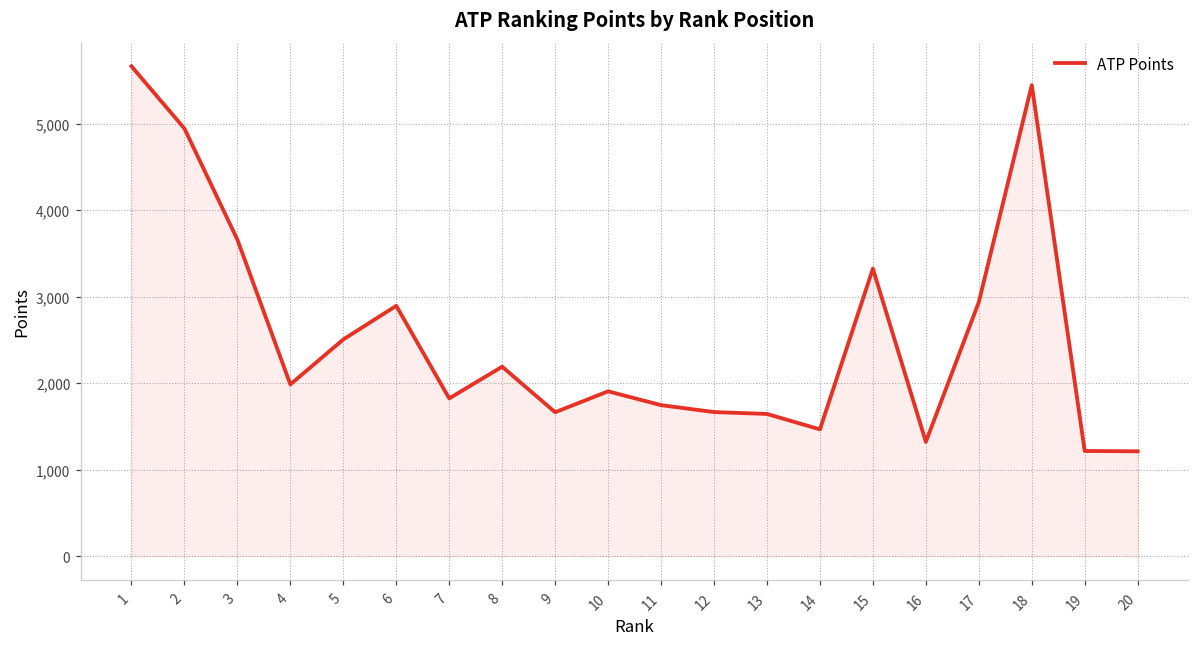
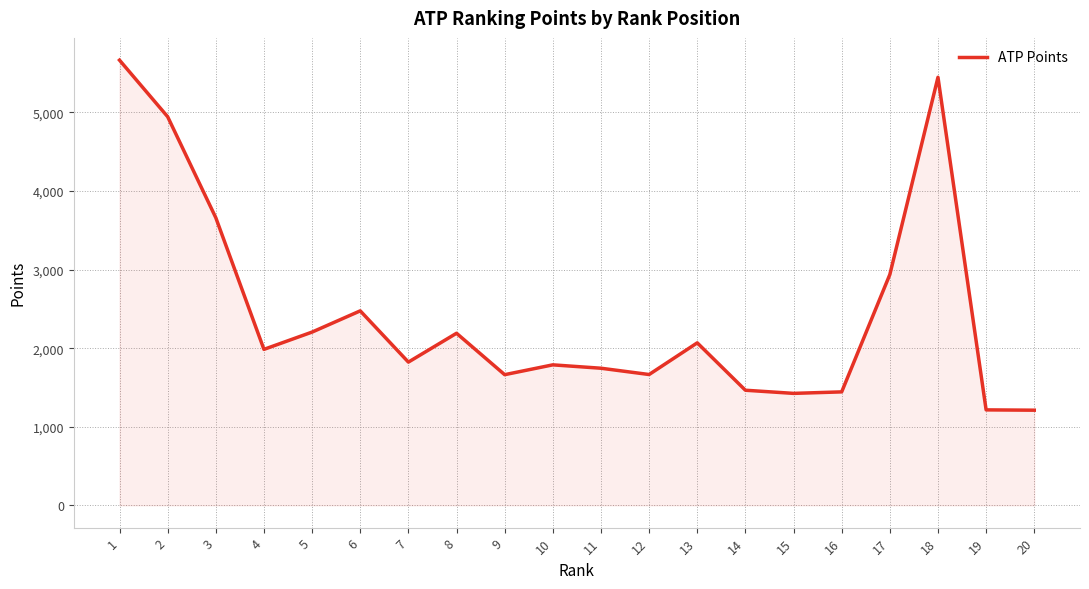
5: 2,500 -> 2,200
6: 2,900 -> 2,500
10: 1,900 -> 1,800
13: 1,600 -> 2,100
15: 3,300 -> 1,400
16: 1,300 -> 1,400
